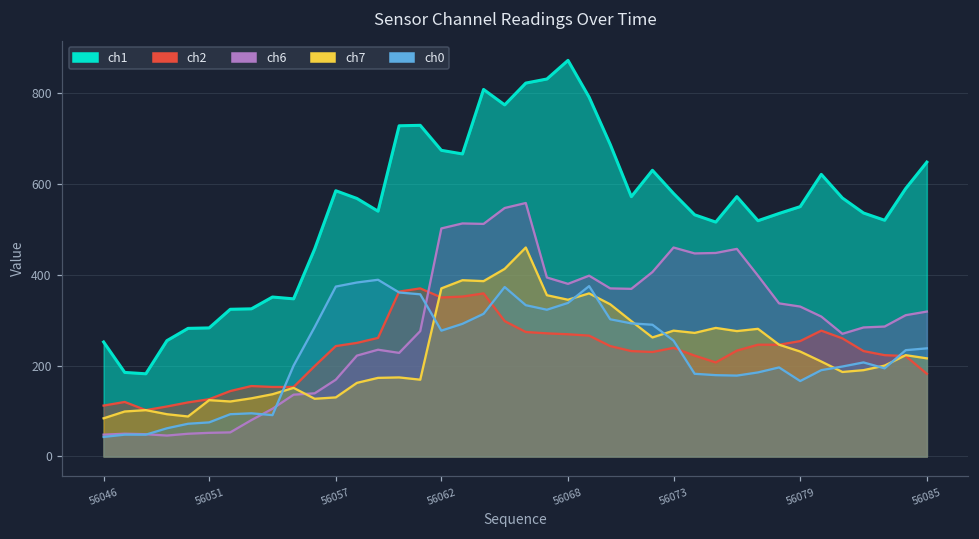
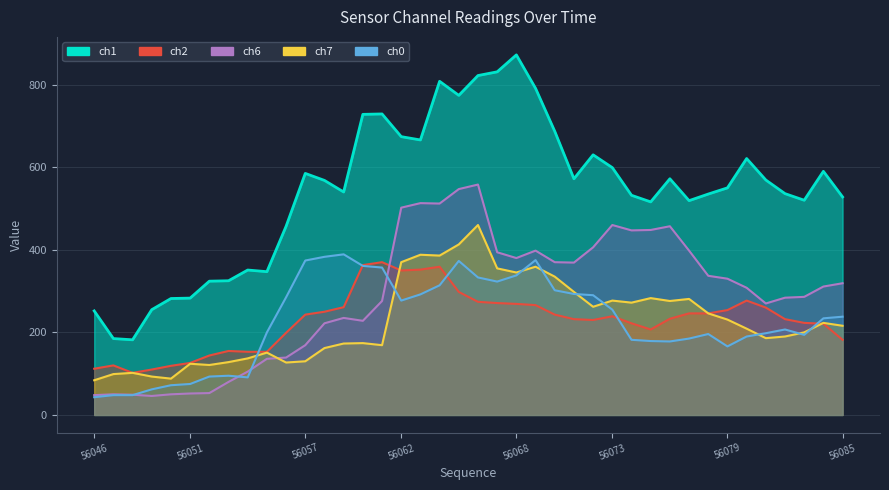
ch1, 56073: 580 -> 600
ch1, 56085: 650 -> 530
